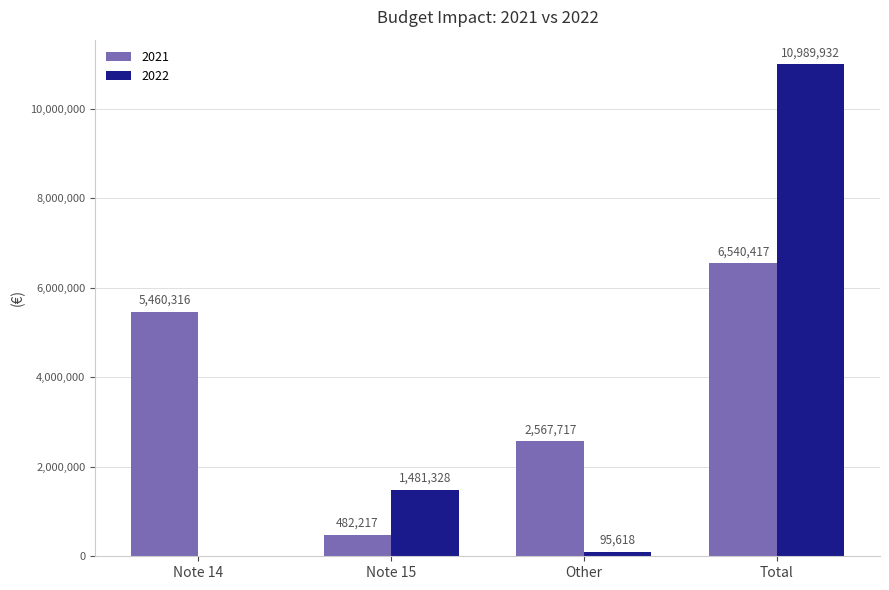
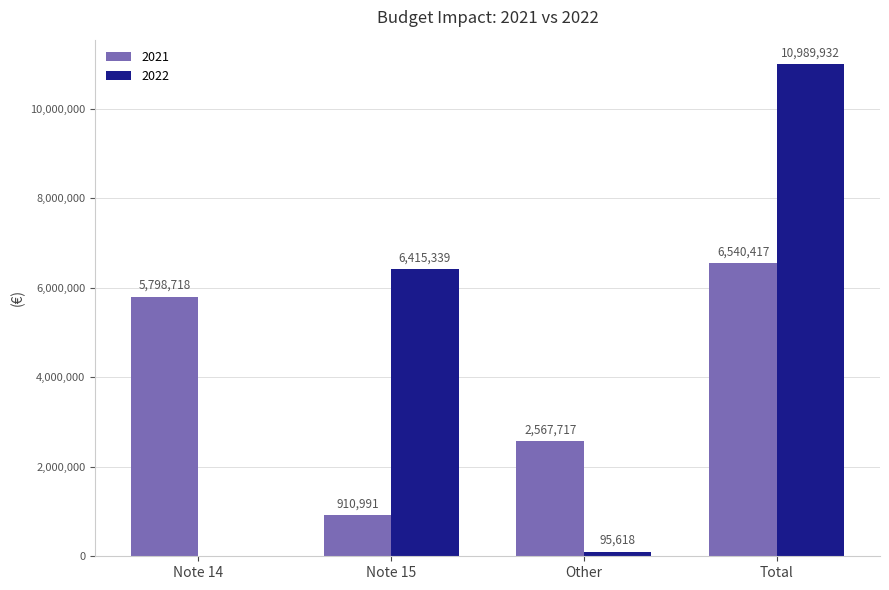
2021, Note 14: 5,460,316 -> 5,798,718
2021, Note 15: 482,217 -> 910,991
2022, Note 15: 1,481,328 -> 6,415,339
